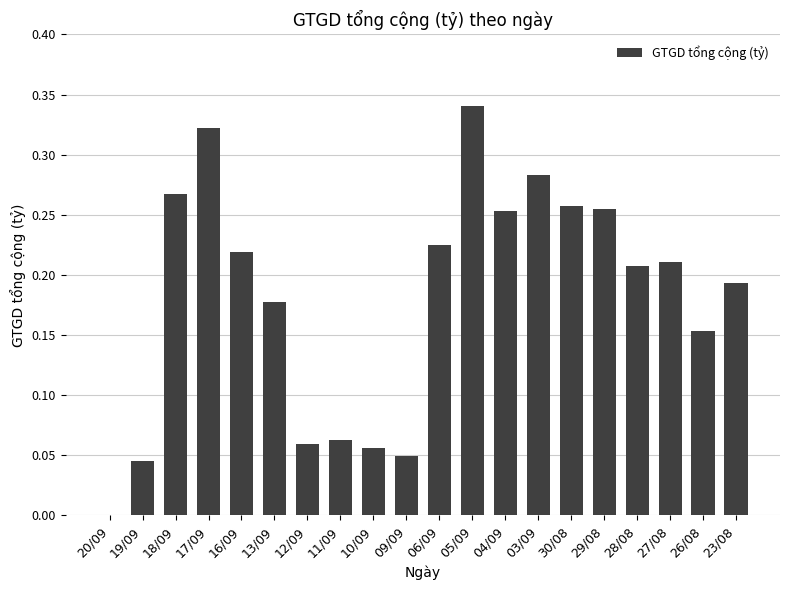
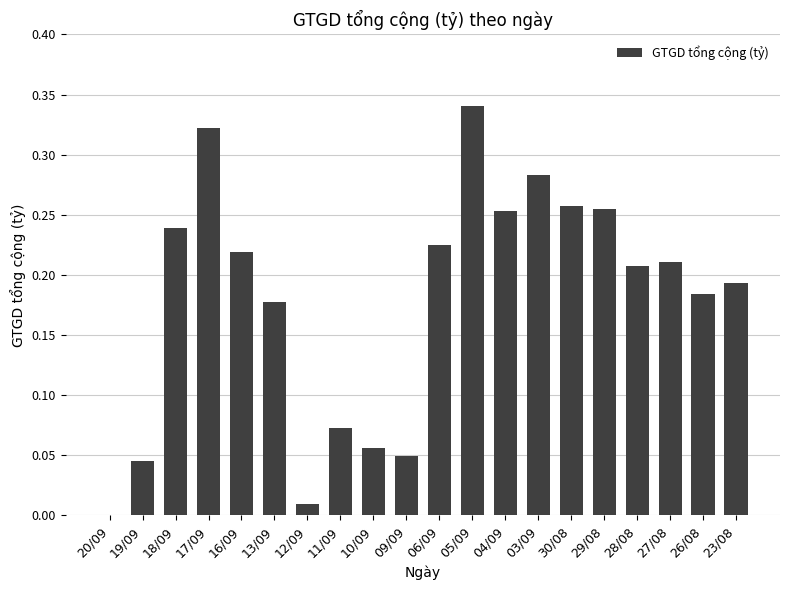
18/09: 0.267 -> 0.239
12/09: 0.060 -> 0.010
11/09: 0.063 -> 0.073
26/08: 0.153 -> 0.184
